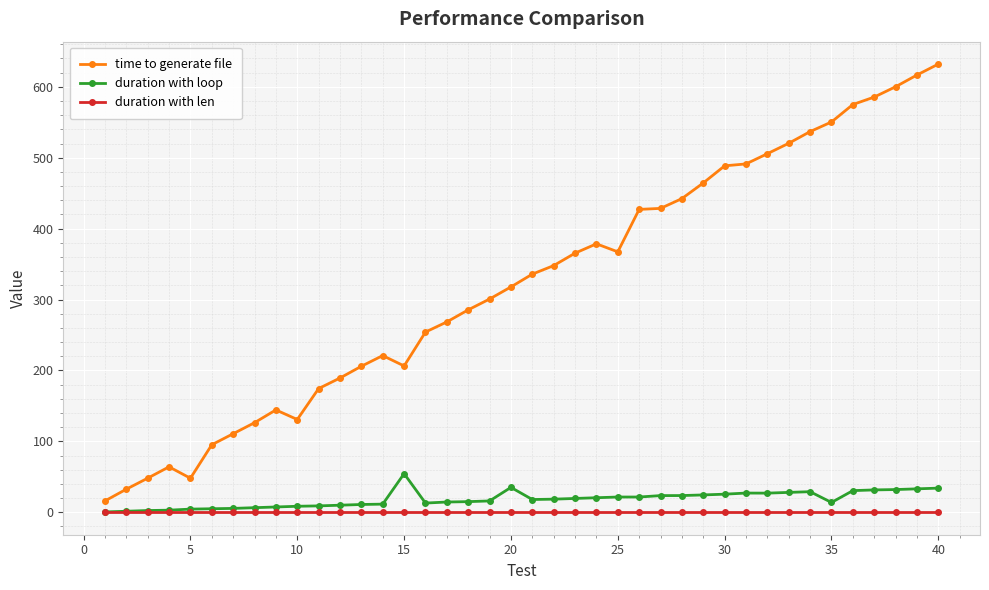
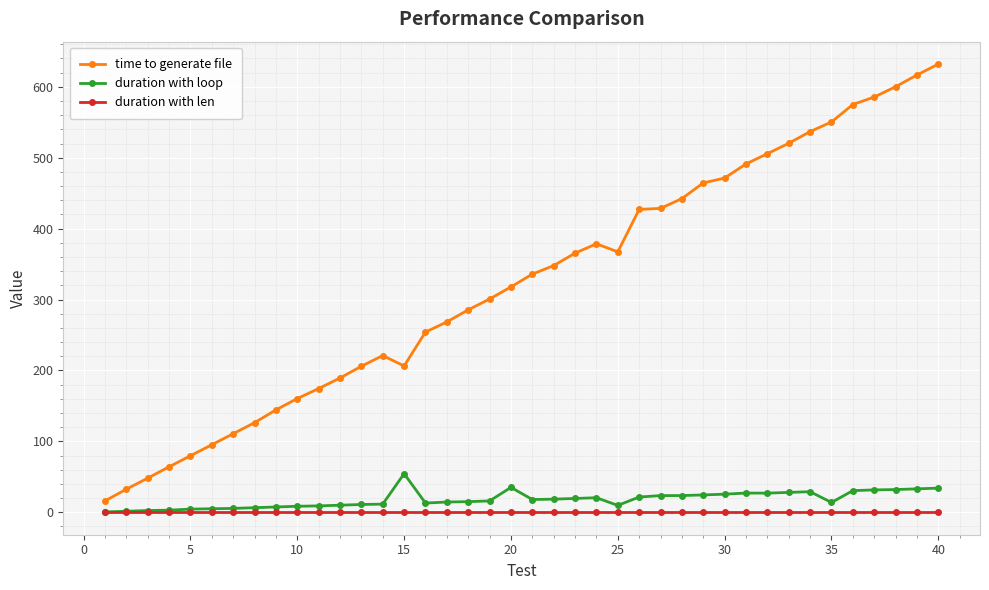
time to generate file, 5: 50 -> 80
time to generate file, 10: 130 -> 160
duration with loop, 25: 20 -> 10
time to generate file, 30: 490 -> 470
